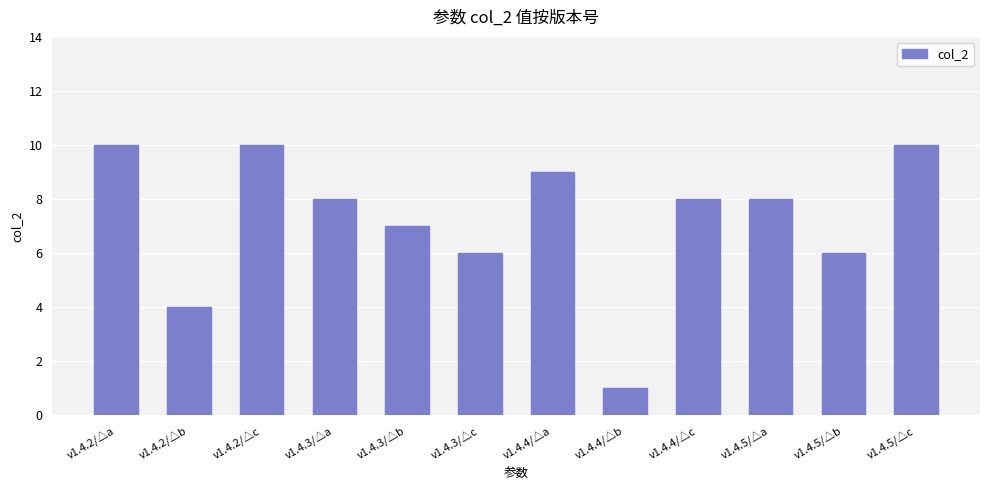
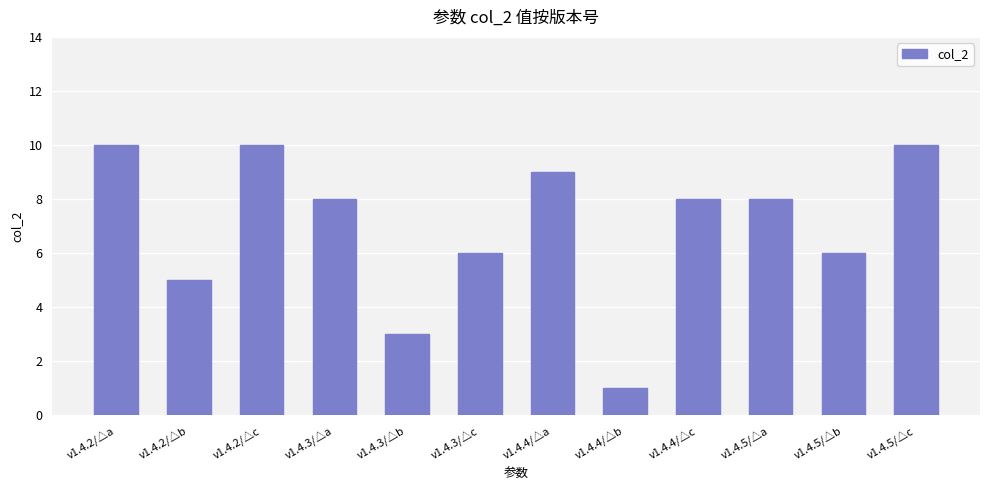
v1.4.2/△b: 4 -> 5
v1.4.3/△b: 7 -> 3
